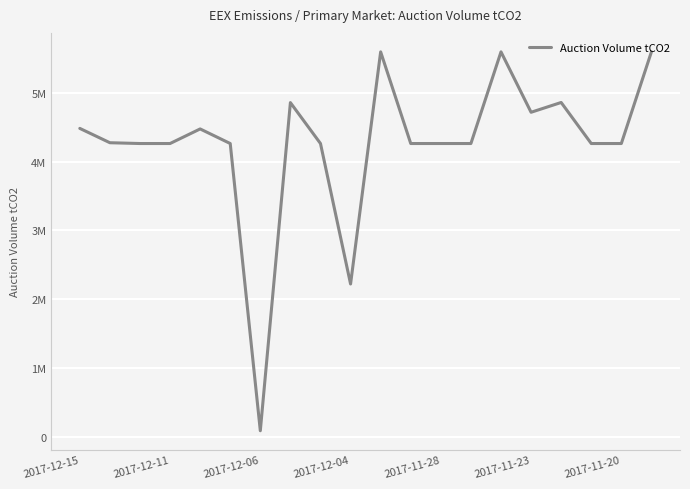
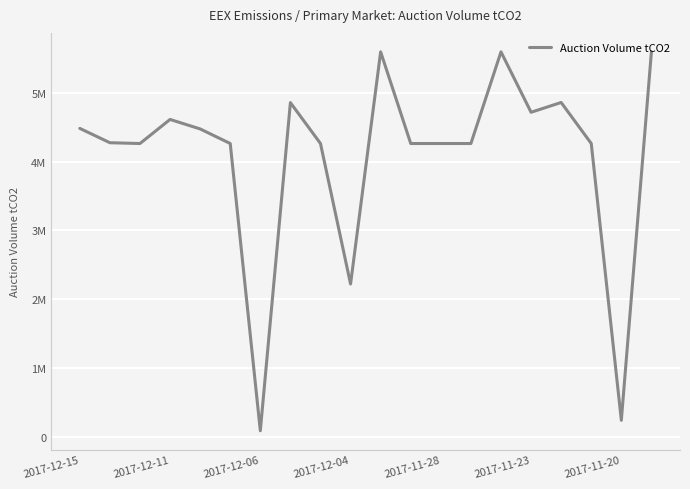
2017-12-11: 4300000 -> 4600000
2017-11-20: 4300000 -> 200000
